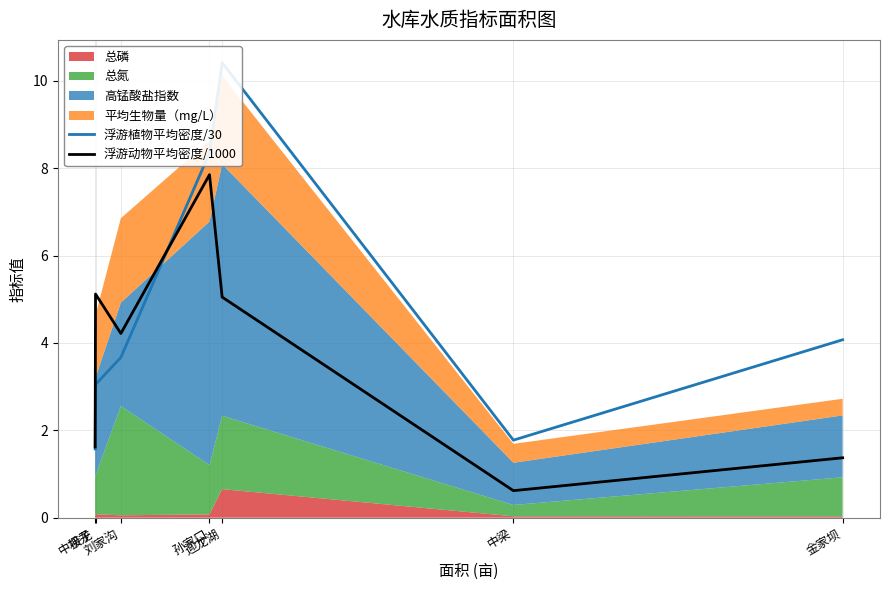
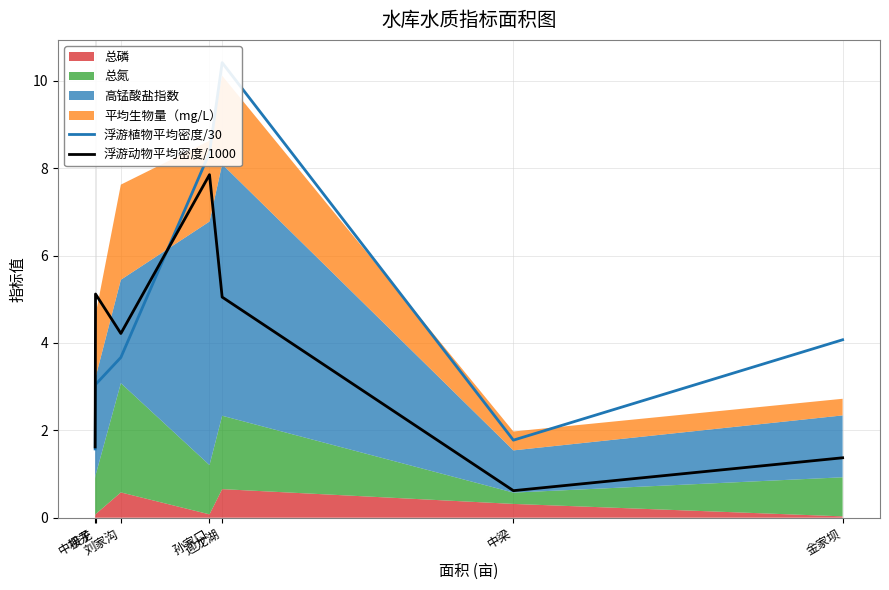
总磷, 刘家沟: 0.1 -> 0.6
平均生物量（mg/L）, 刘家沟: 1.9 -> 2.2
总磷, 中梁: 0.0 -> 0.3
